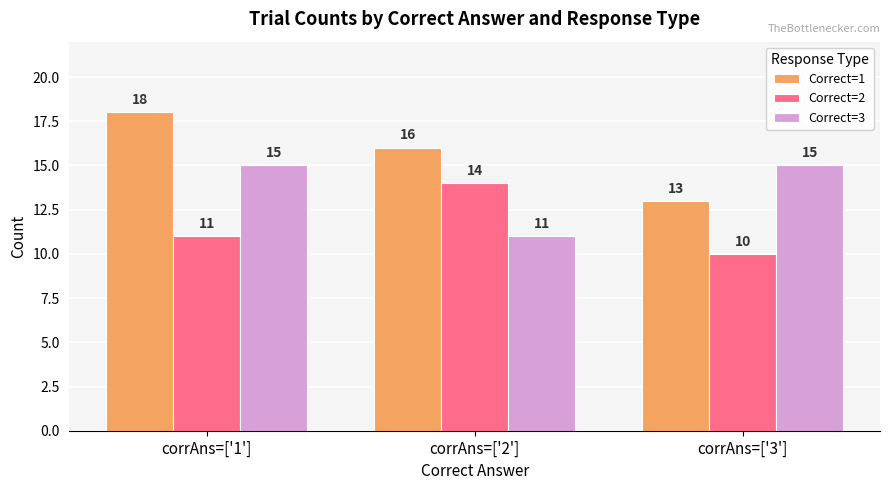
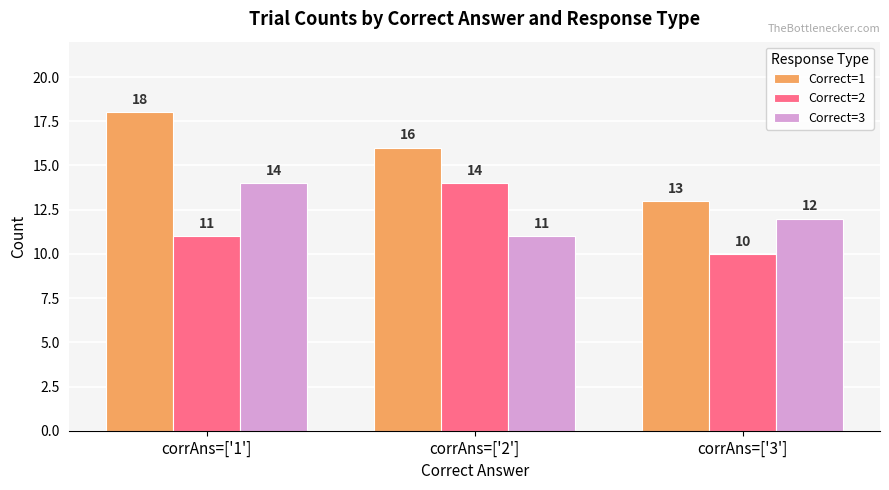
Correct=3, corrAns=['1']: 15 -> 14
Correct=3, corrAns=['3']: 15 -> 12
